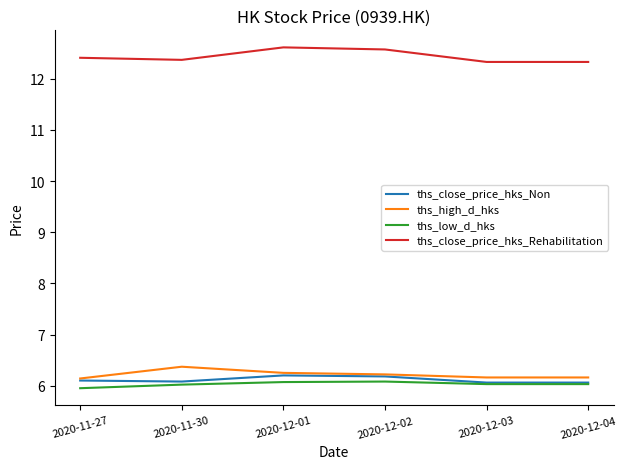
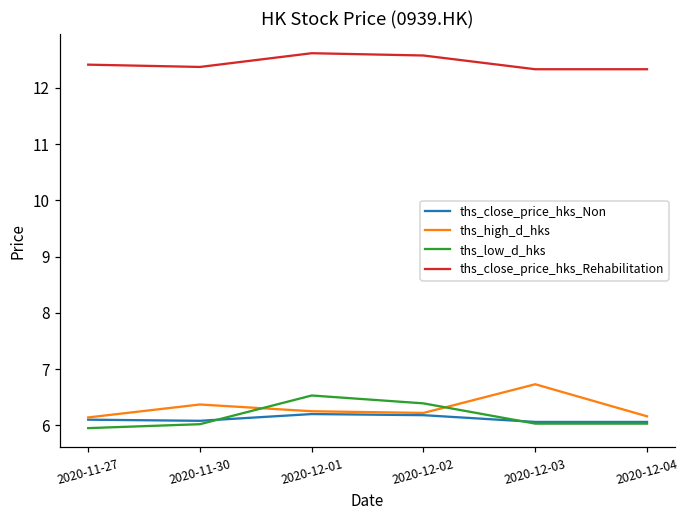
ths_low_d_hks, 2020-12-01: 6.1 -> 6.5
ths_low_d_hks, 2020-12-02: 6.1 -> 6.4
ths_high_d_hks, 2020-12-03: 6.2 -> 6.7
